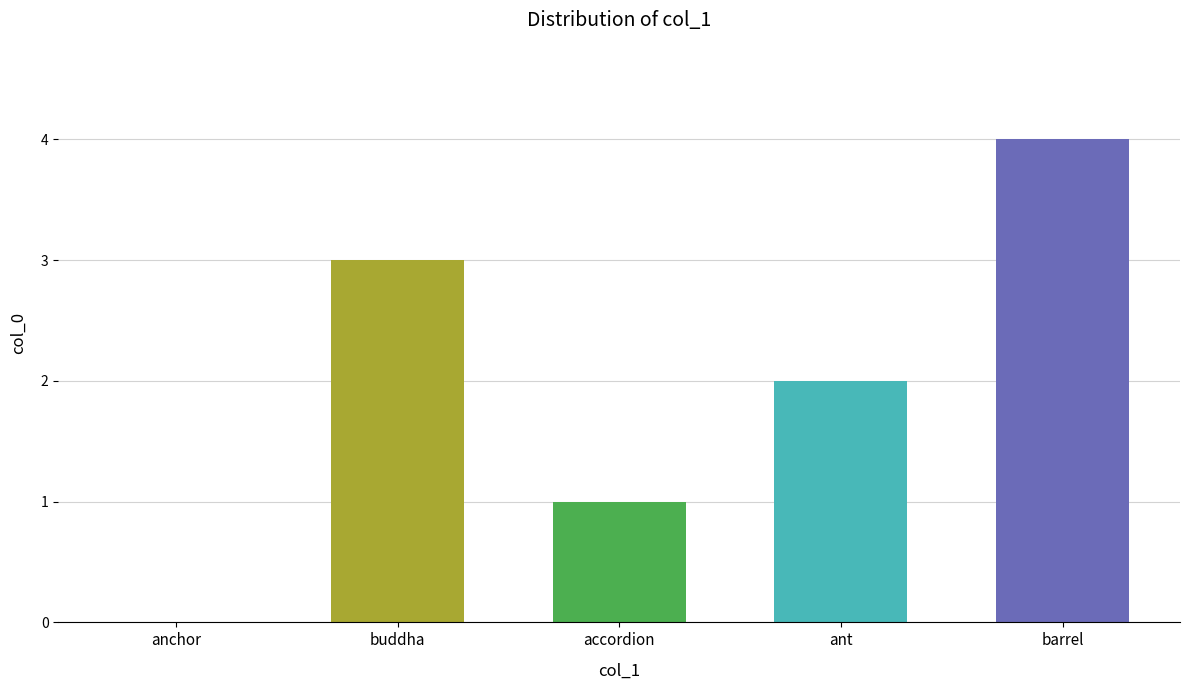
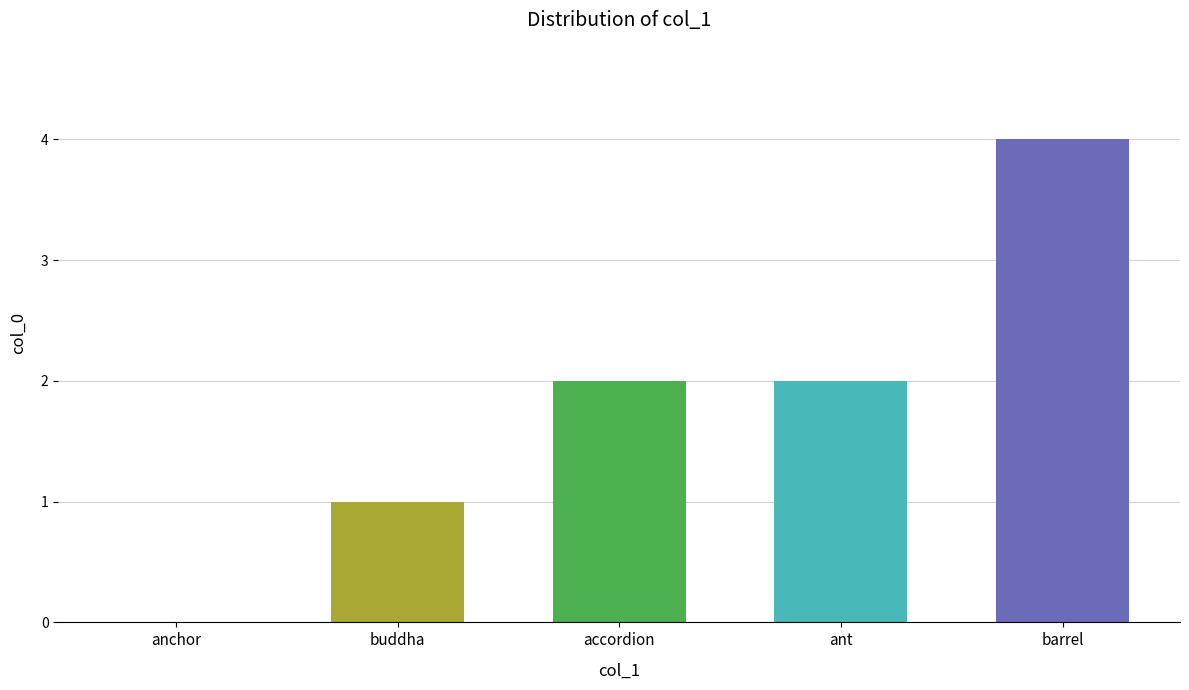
buddha: 3 -> 1
accordion: 1 -> 2
